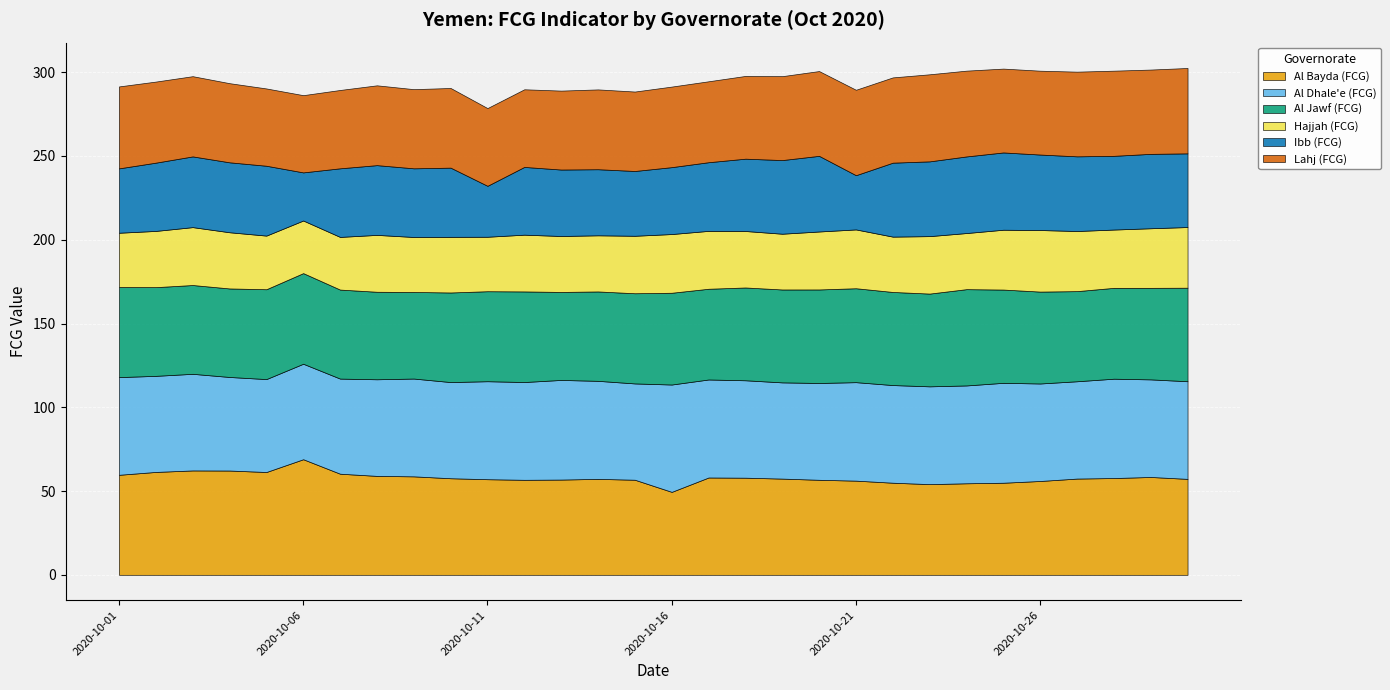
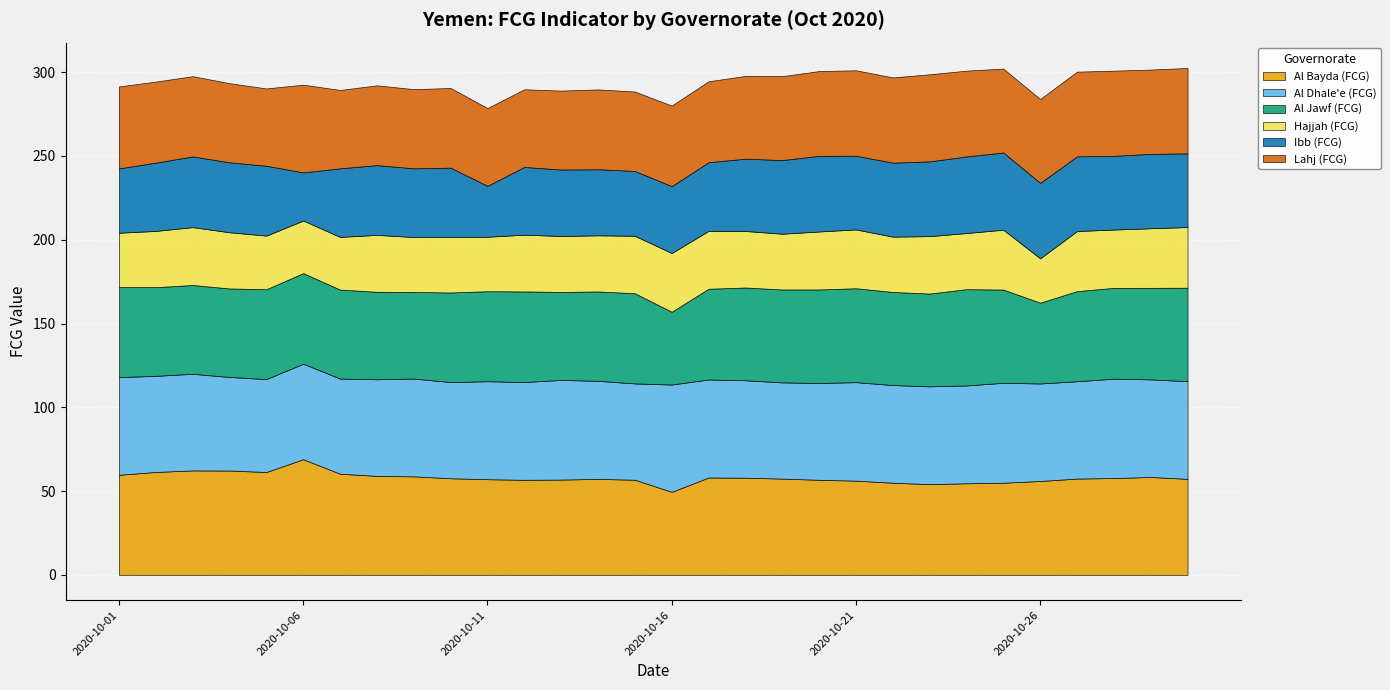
Lahj (FCG), 2020-10-06: 46 -> 52
Al Jawf (FCG), 2020-10-16: 55 -> 43
Ibb (FCG), 2020-10-21: 32 -> 44
Al Jawf (FCG), 2020-10-26: 55 -> 48
Hajjah (FCG), 2020-10-26: 37 -> 26
